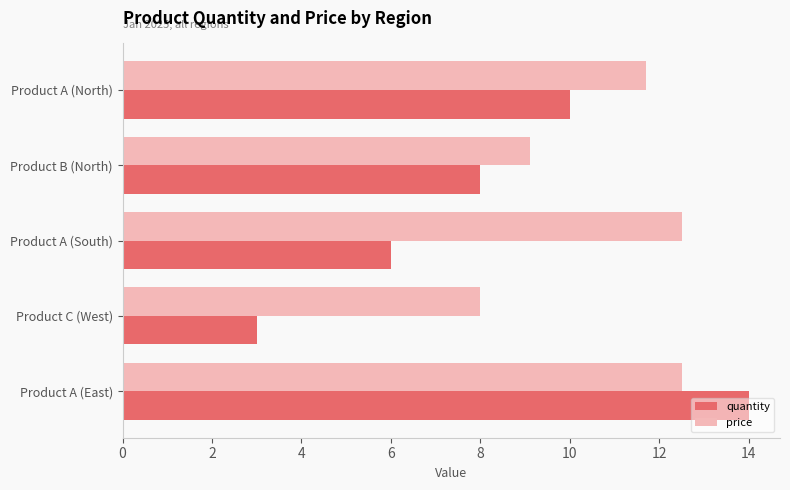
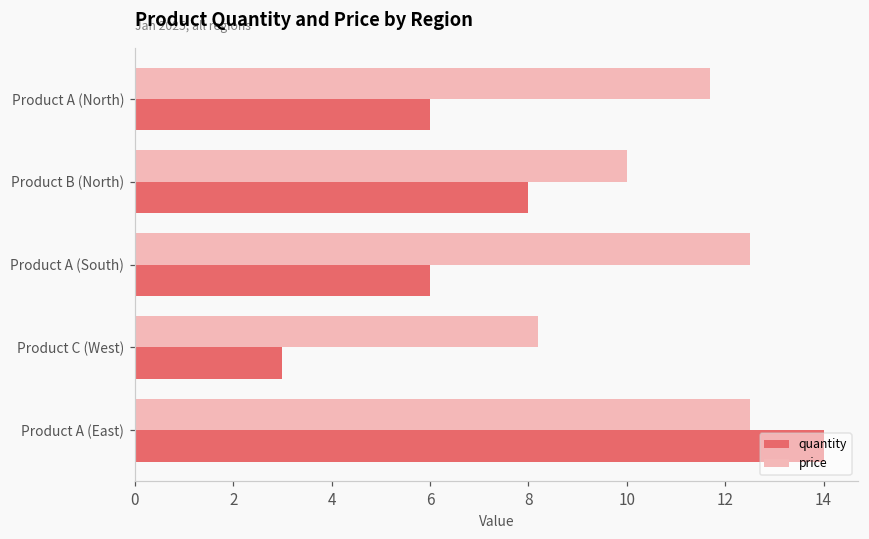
quantity, Product A (North): 10 -> 6
price, Product B (North): 9.1 -> 10.0
price, Product C (West): 8.0 -> 8.2
